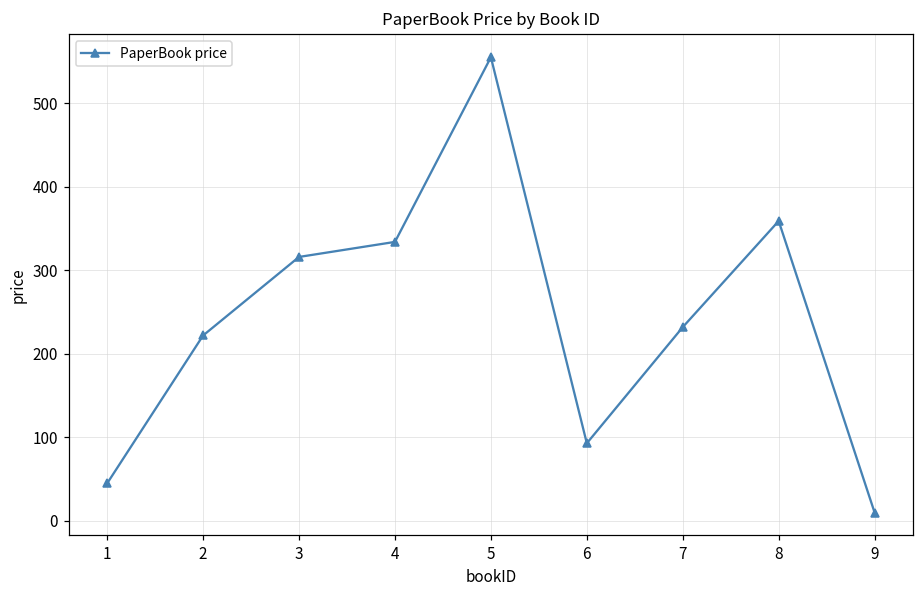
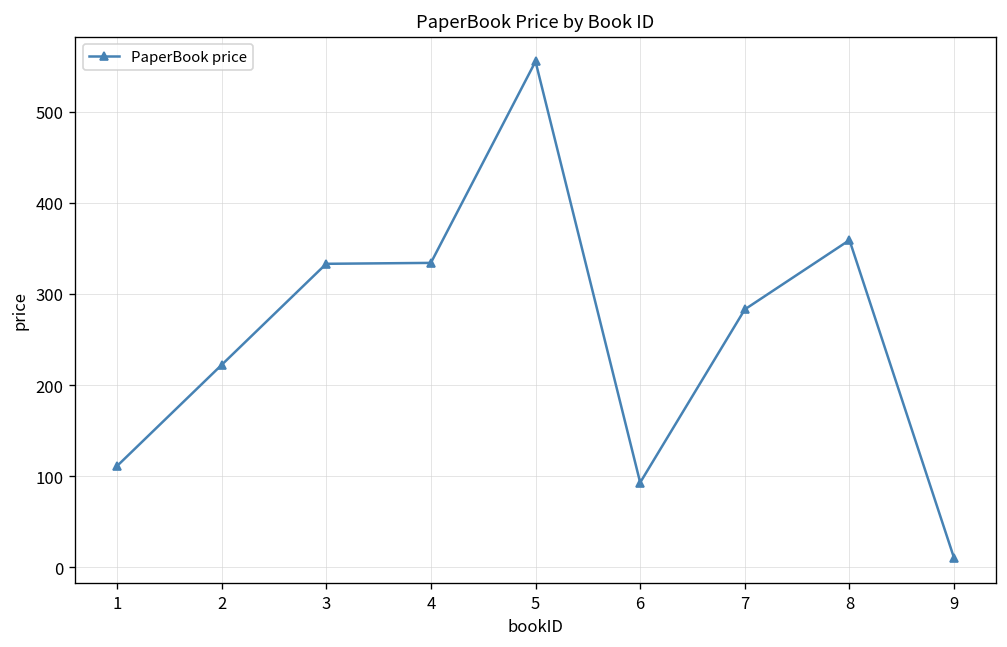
1: 50 -> 110
3: 320 -> 330
7: 230 -> 280
